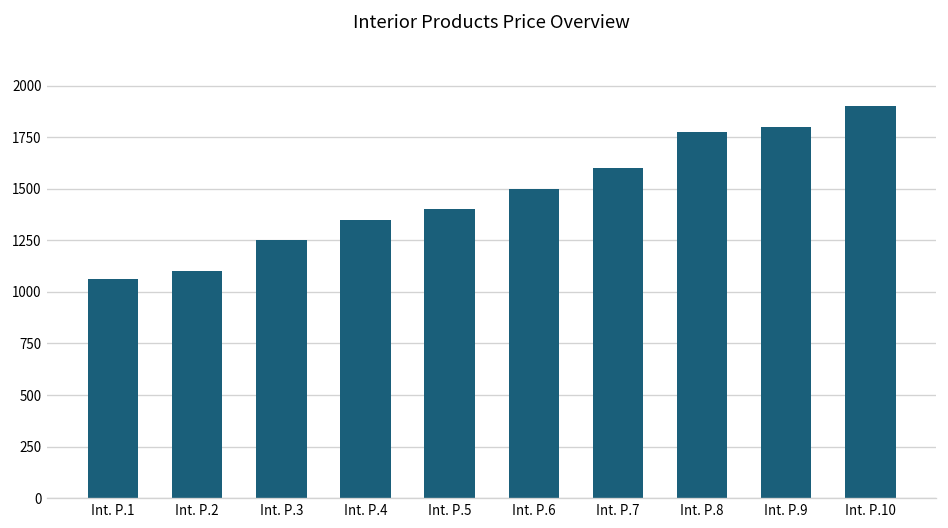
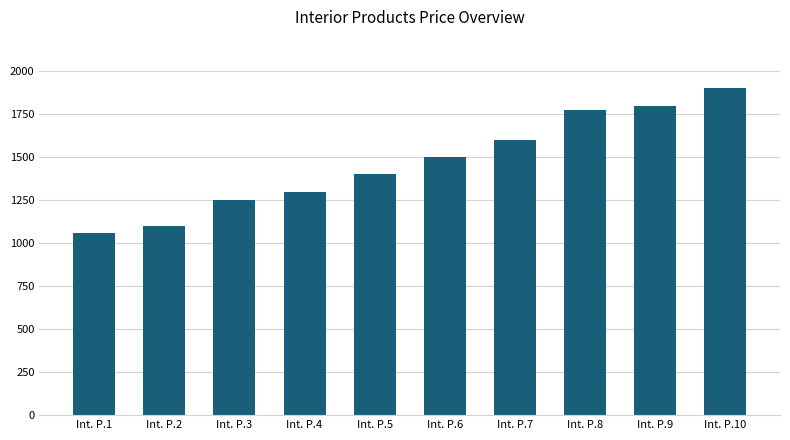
Int. P.4: 1350 -> 1300
